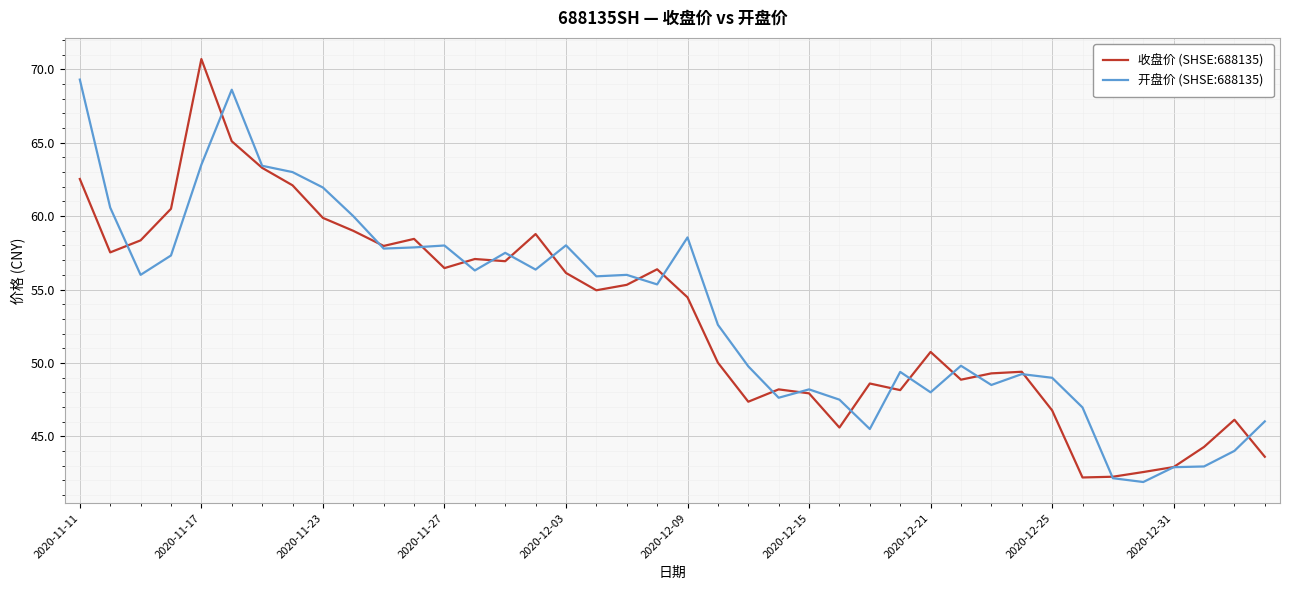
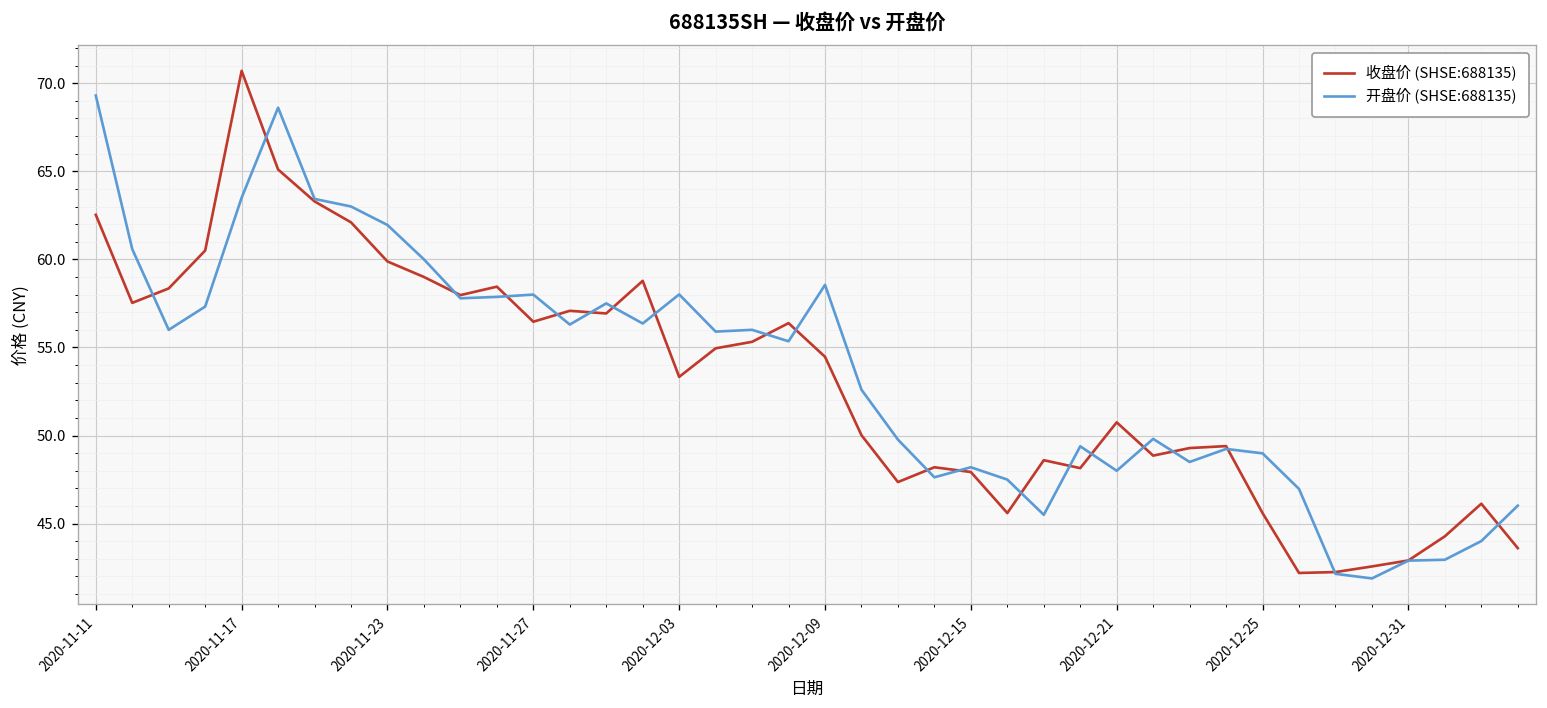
收盘价 (SHSE:688135), 2020-12-03: 56.1 -> 53.3
收盘价 (SHSE:688135), 2020-12-25: 46.8 -> 45.6
